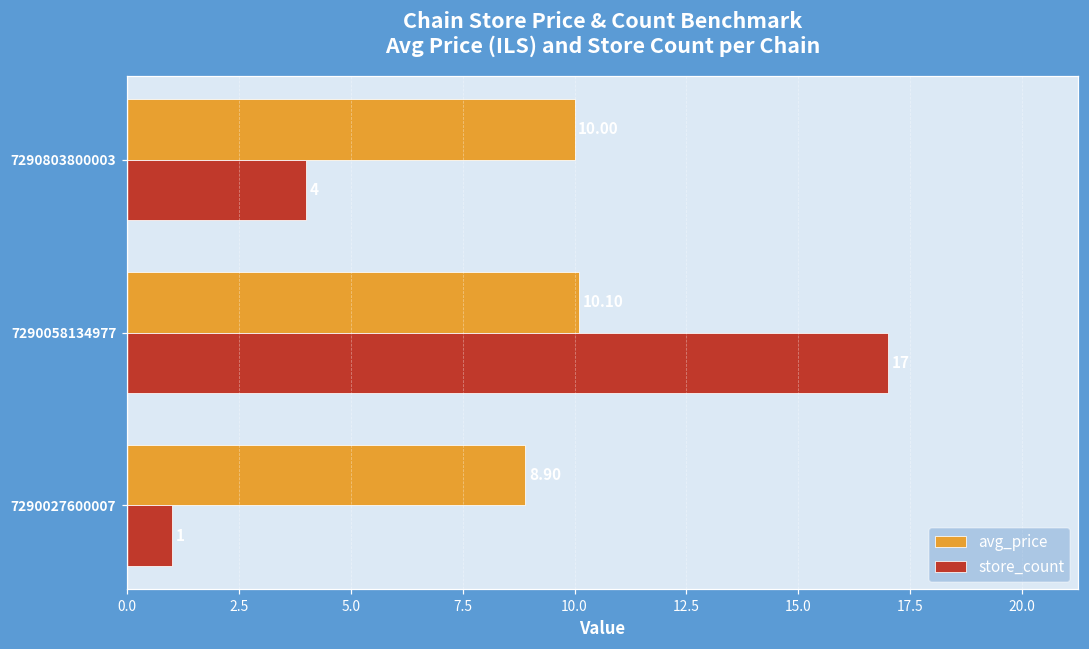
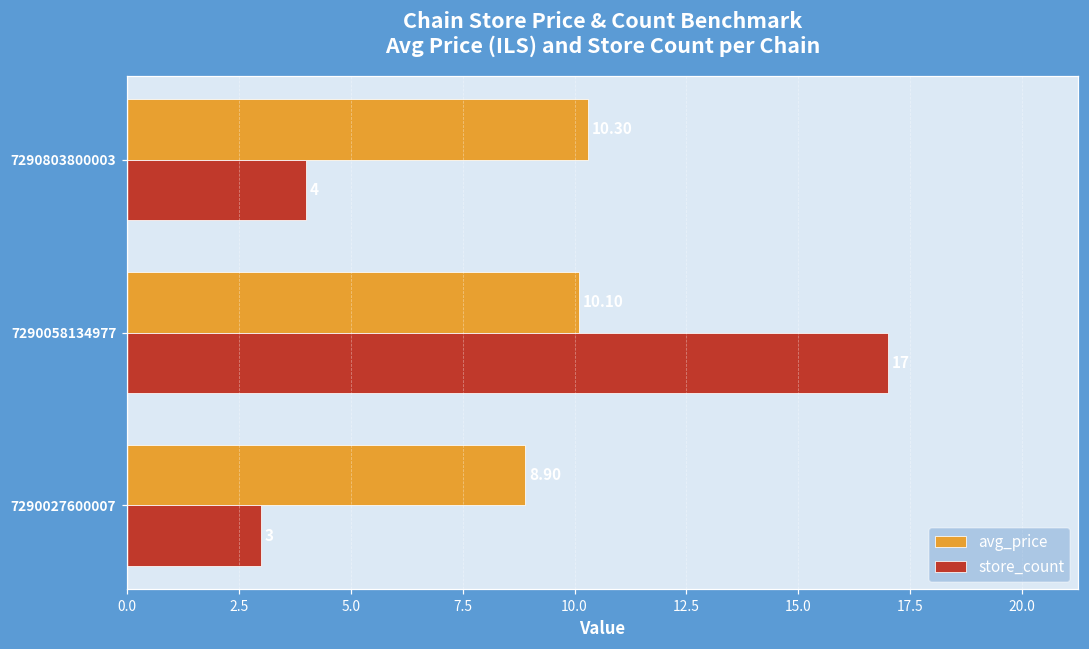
avg_price, 7290803800003: 10.0 -> 10.3
store_count, 7290027600007: 1 -> 3
